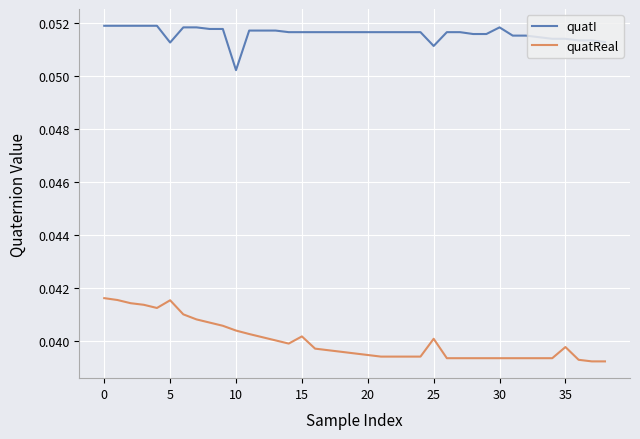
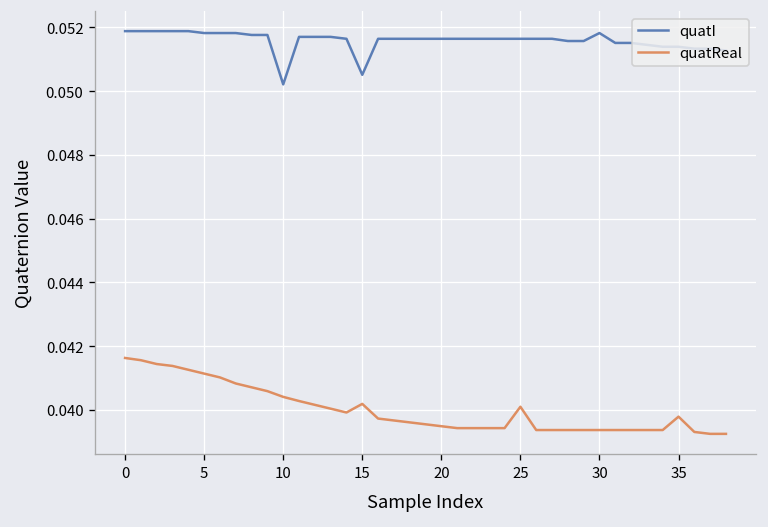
quatI, 5: 0.0513 -> 0.0518
quatReal, 5: 0.0416 -> 0.0411
quatI, 15: 0.0516 -> 0.0505
quatI, 25: 0.0511 -> 0.0516
